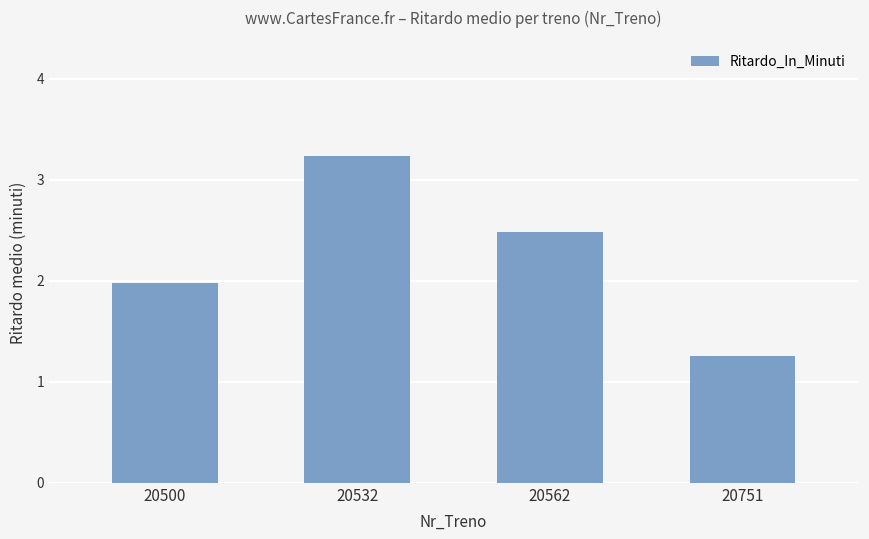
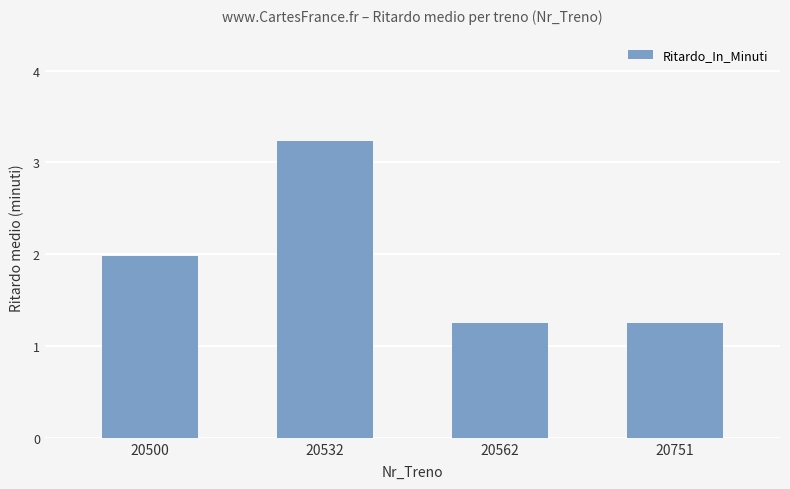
20562: 2.5 -> 1.3
